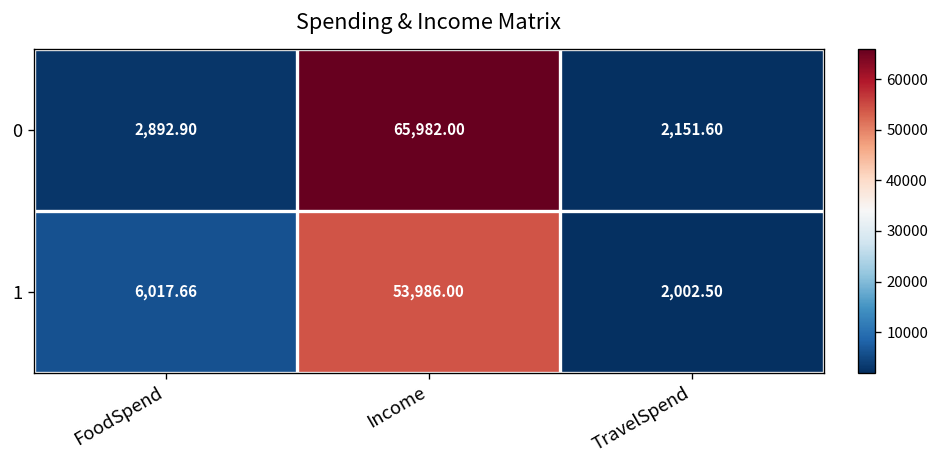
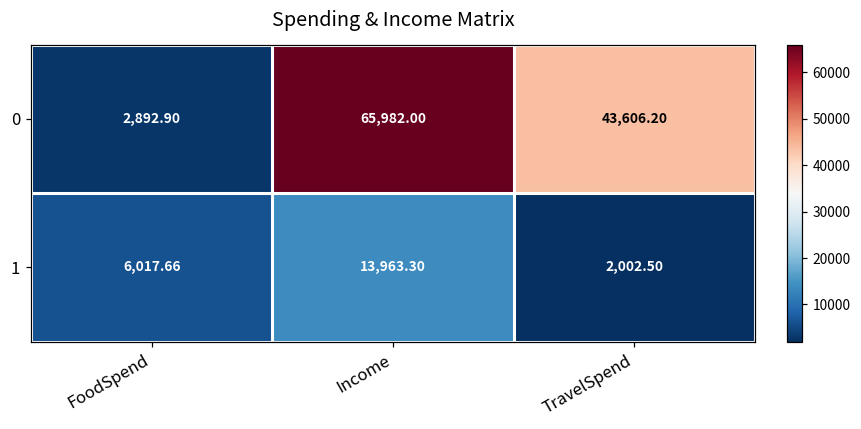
0, TravelSpend: 2,151.60 -> 43,606.20
1, Income: 53,986.00 -> 13,963.30
